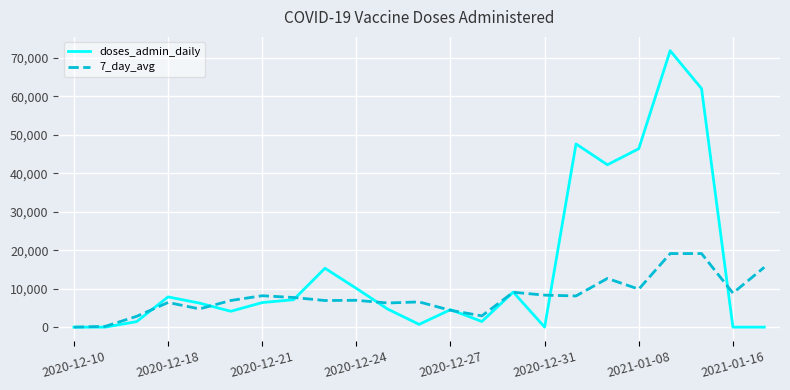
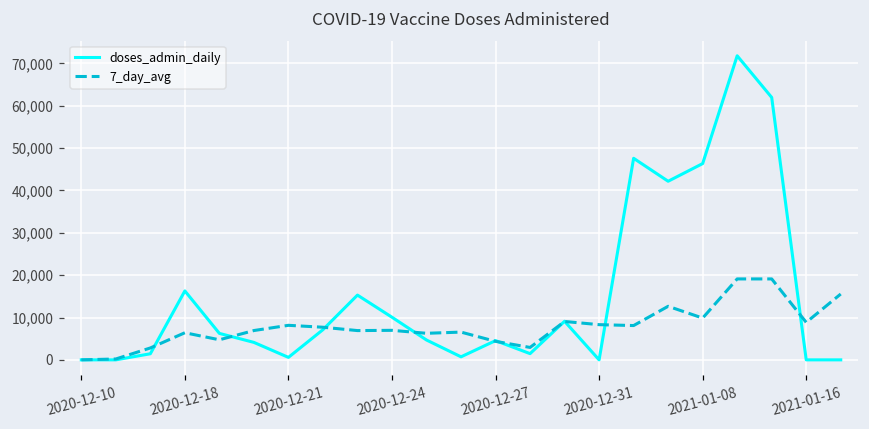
doses_admin_daily, 2020-12-18: 8,000 -> 16,000
doses_admin_daily, 2020-12-21: 6,000 -> 1,000
